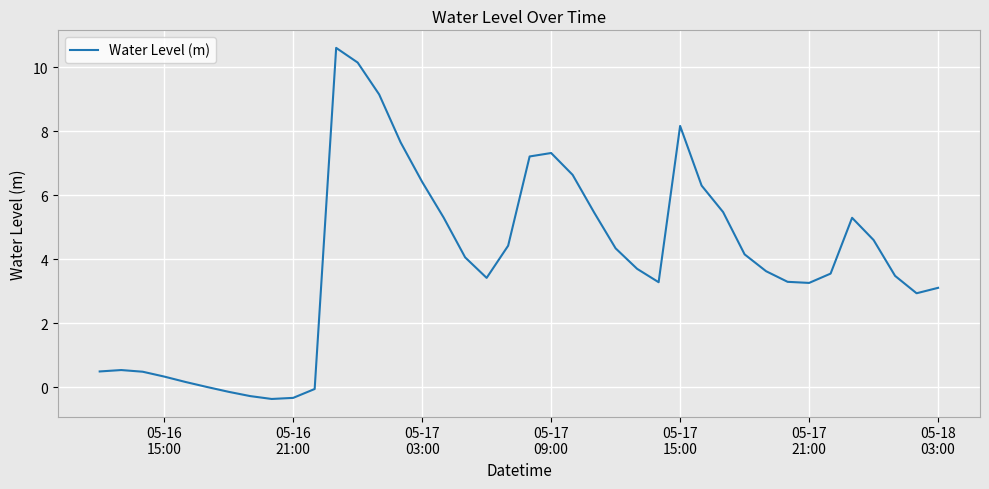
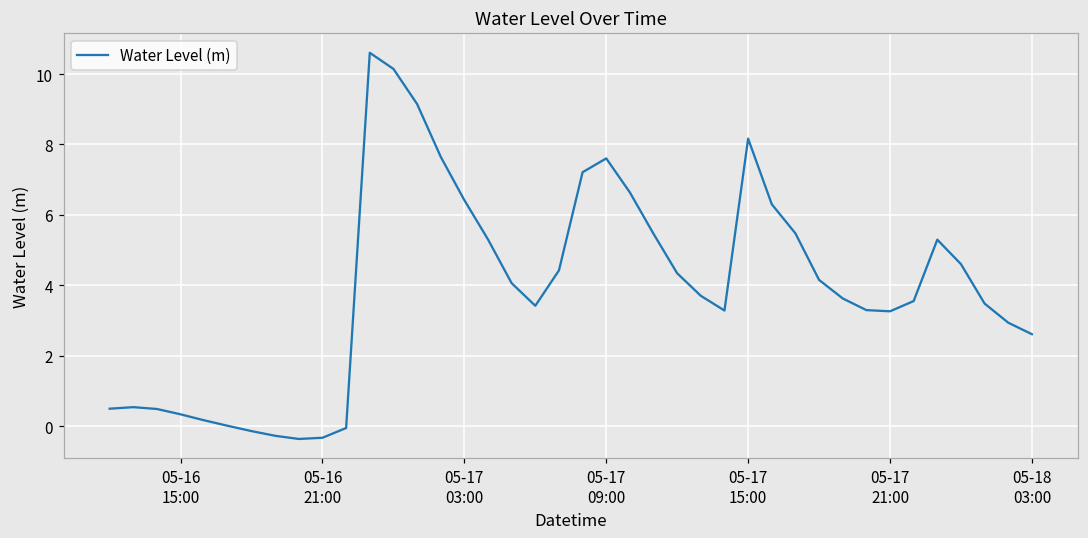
05-17 09:00: 7.3 -> 7.6
05-18 03:00: 3.1 -> 2.6
